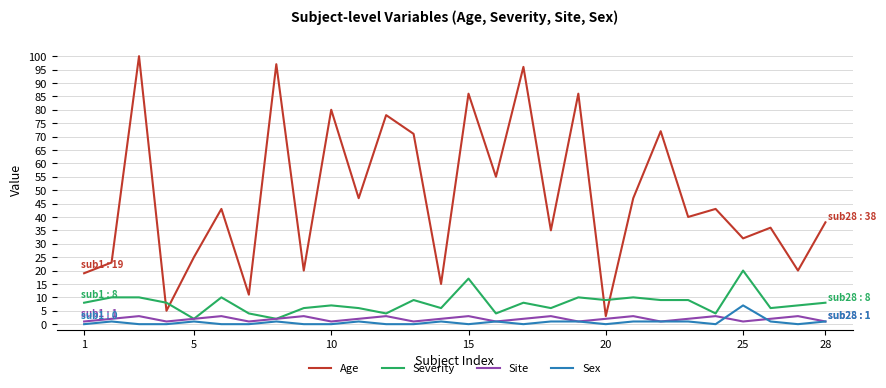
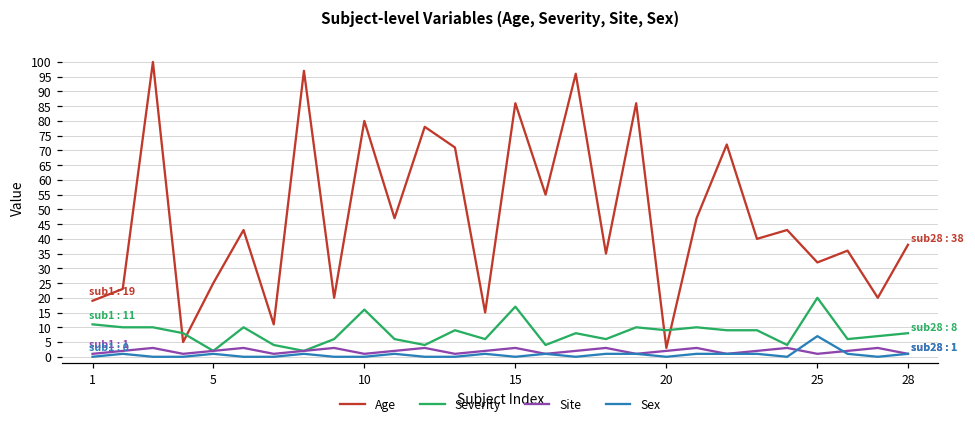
Severity, 1: 8 -> 11
Severity, 10: 7 -> 16
